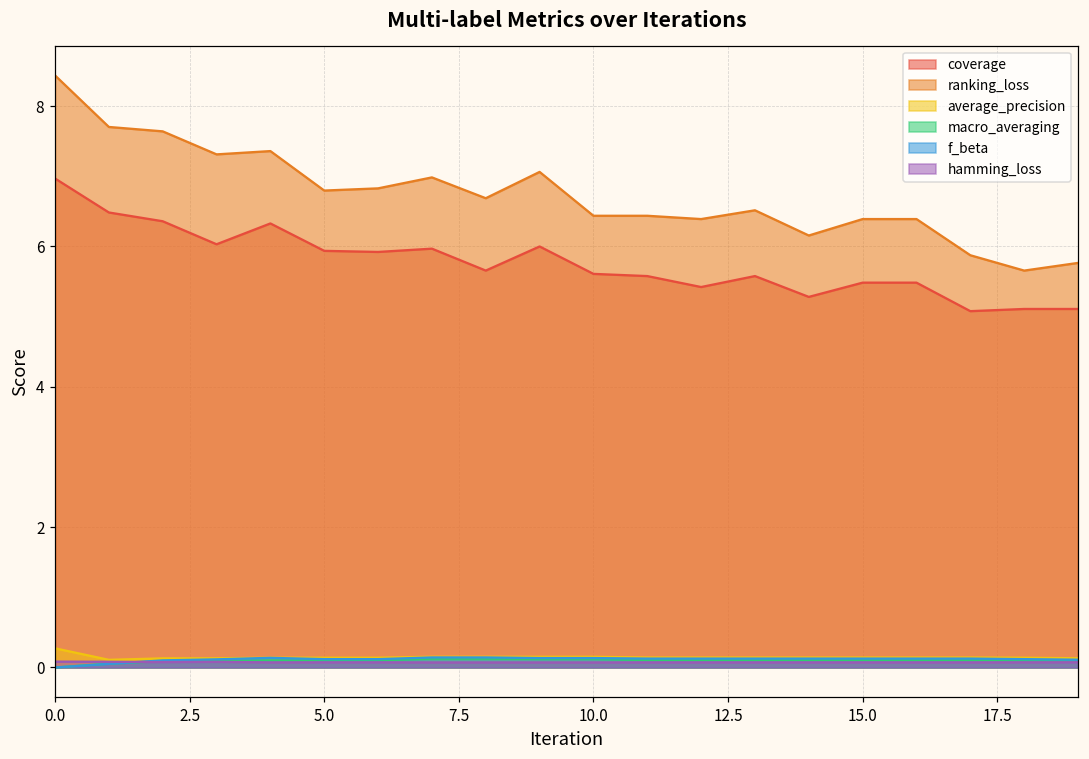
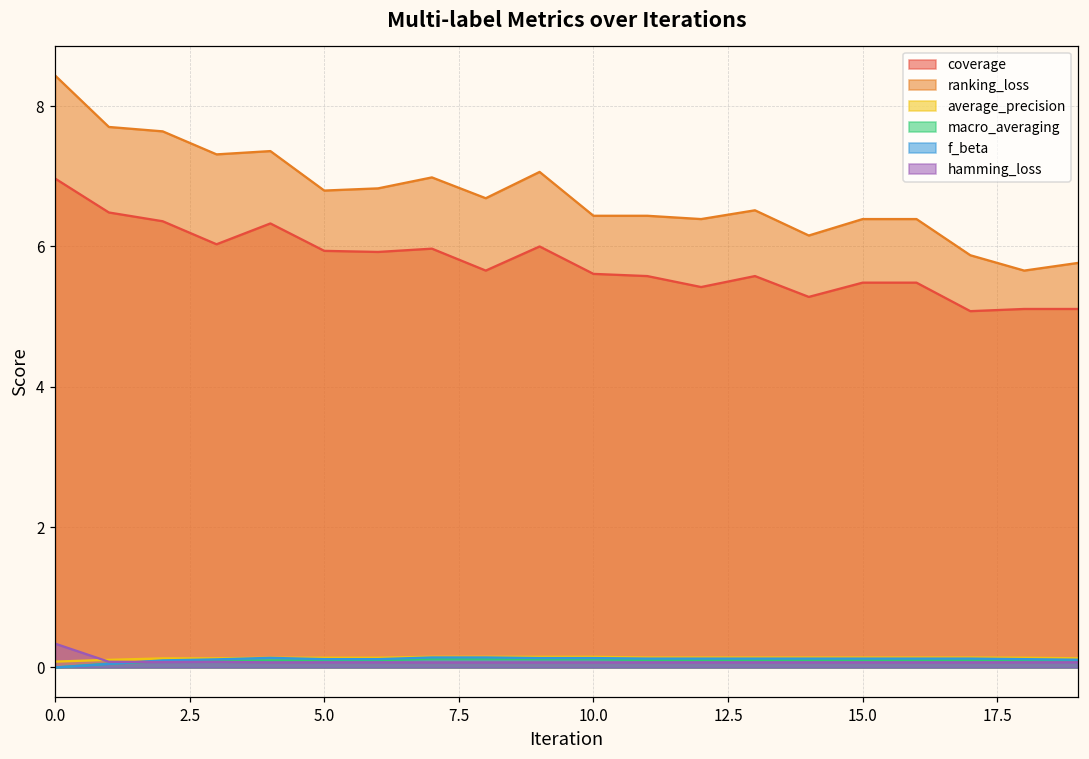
average_precision, 0.0: 0.3 -> 0.1
hamming_loss, 0.0: 0.1 -> 0.3
